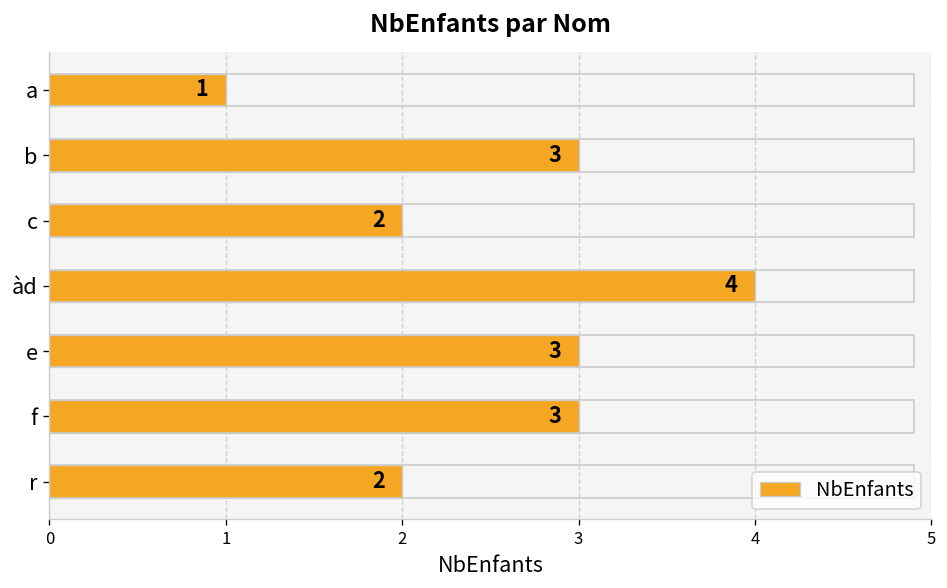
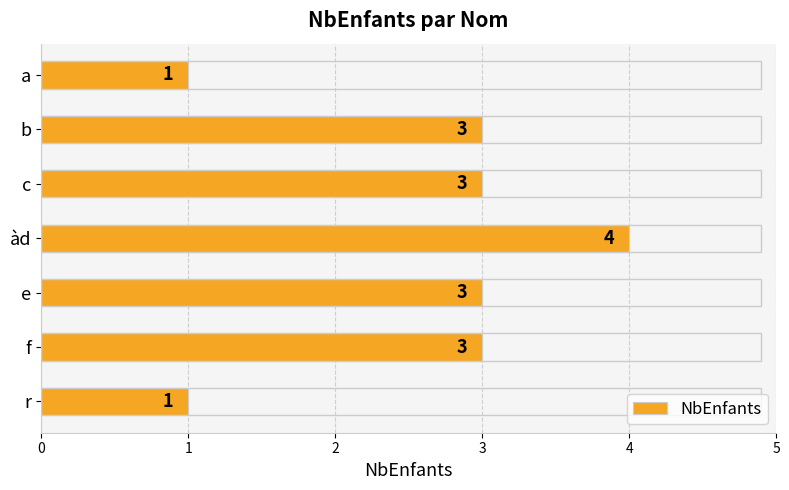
c: 2 -> 3
r: 2 -> 1
